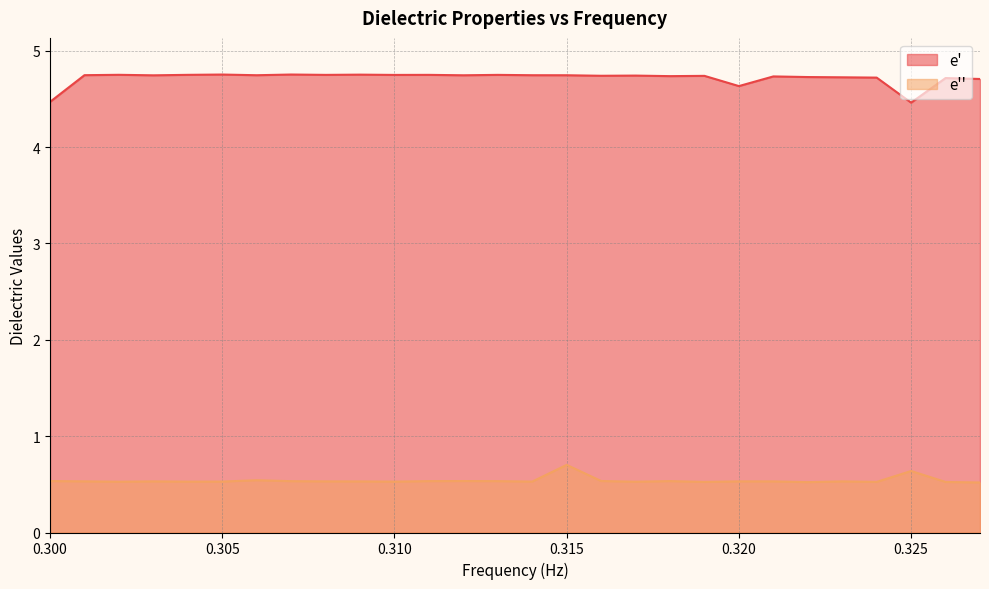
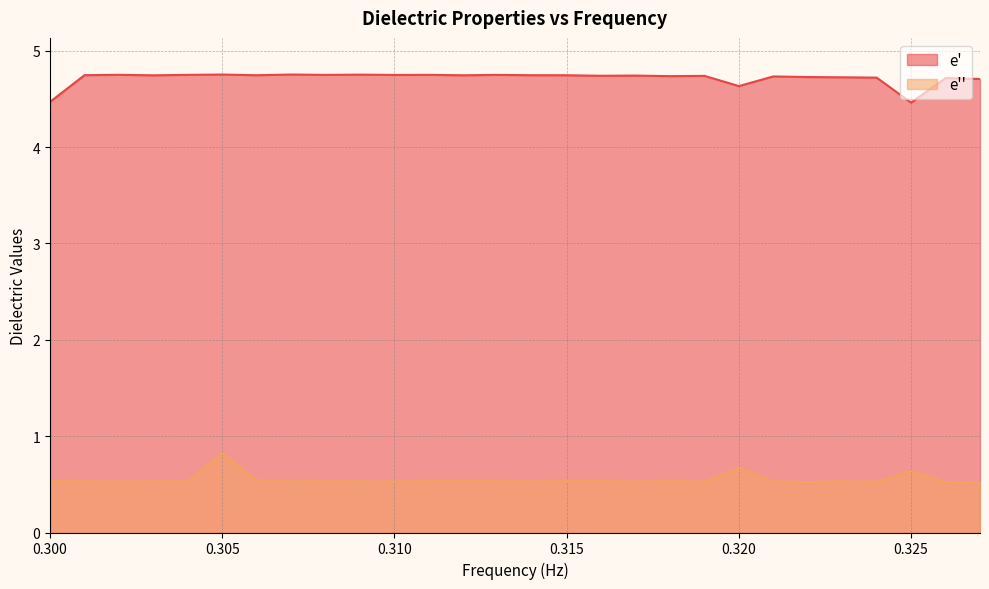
e'', 0.305: 0.5 -> 0.8
e'', 0.315: 0.7 -> 0.5
e'', 0.320: 0.5 -> 0.7
